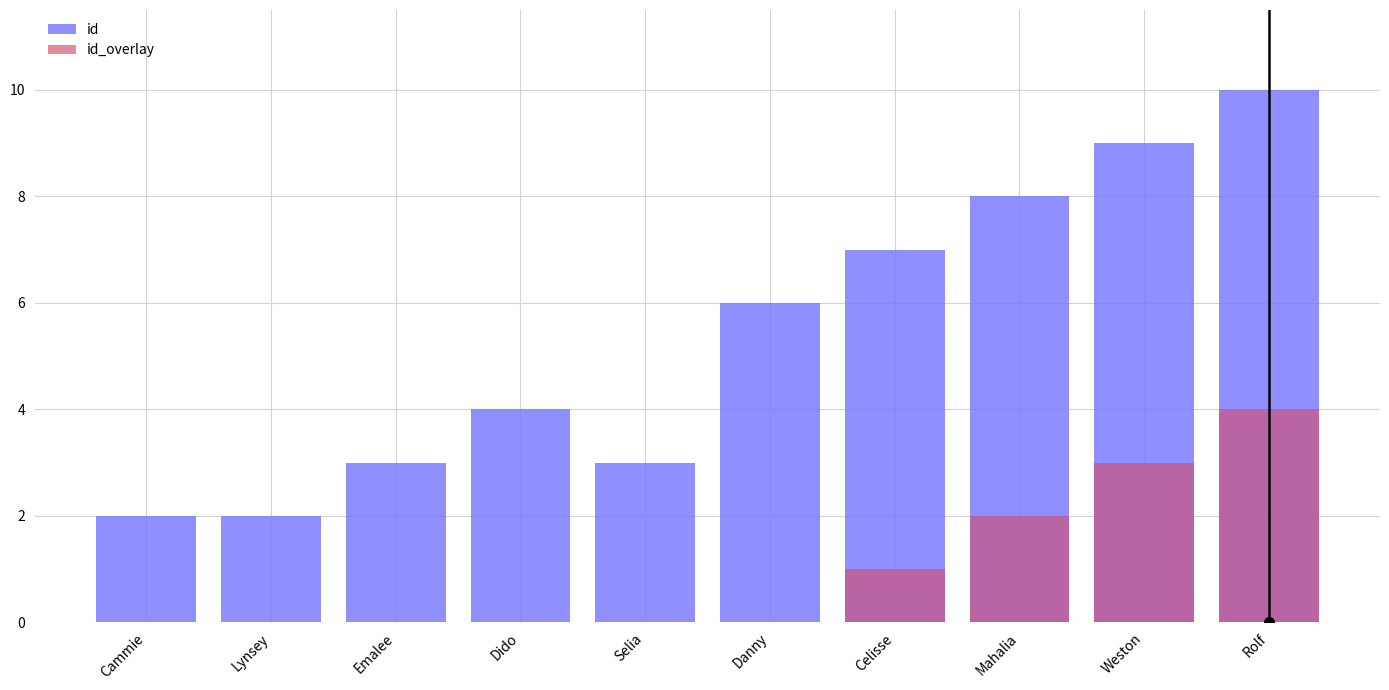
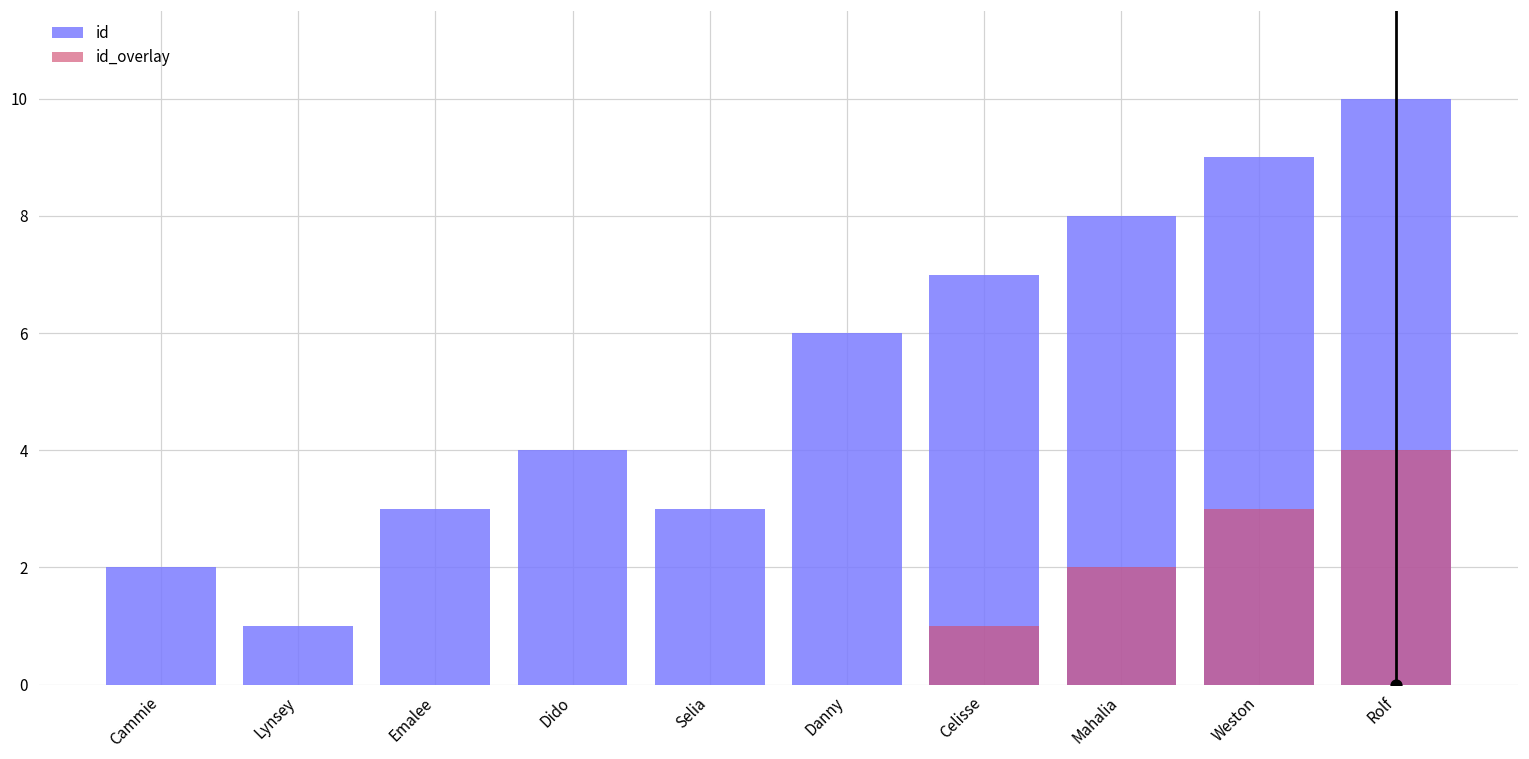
id, Lynsey: 2 -> 1
